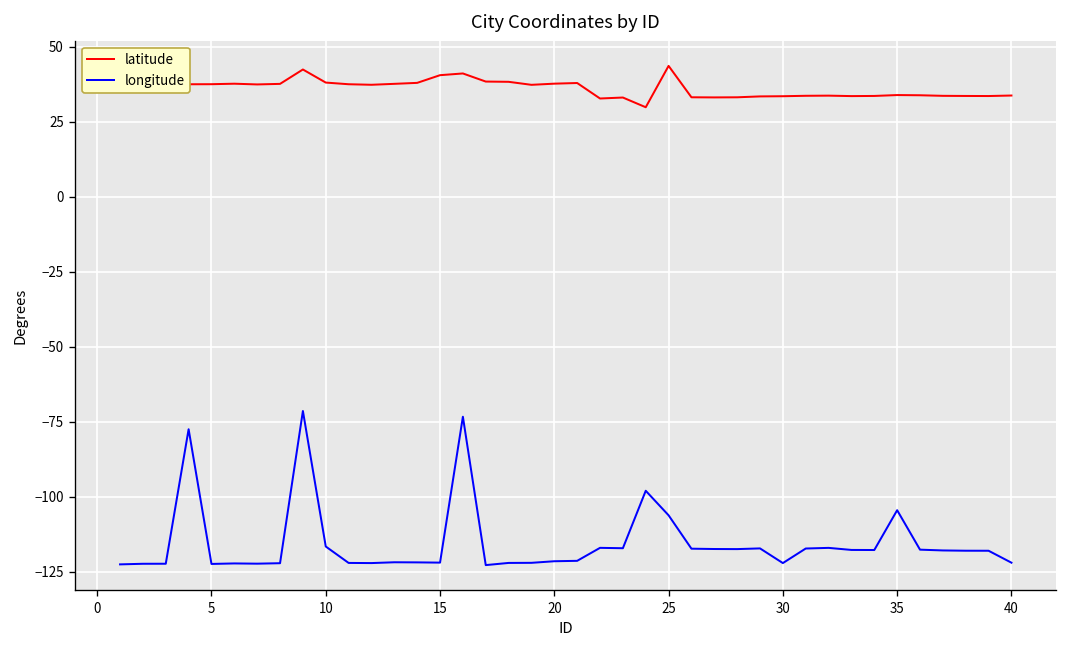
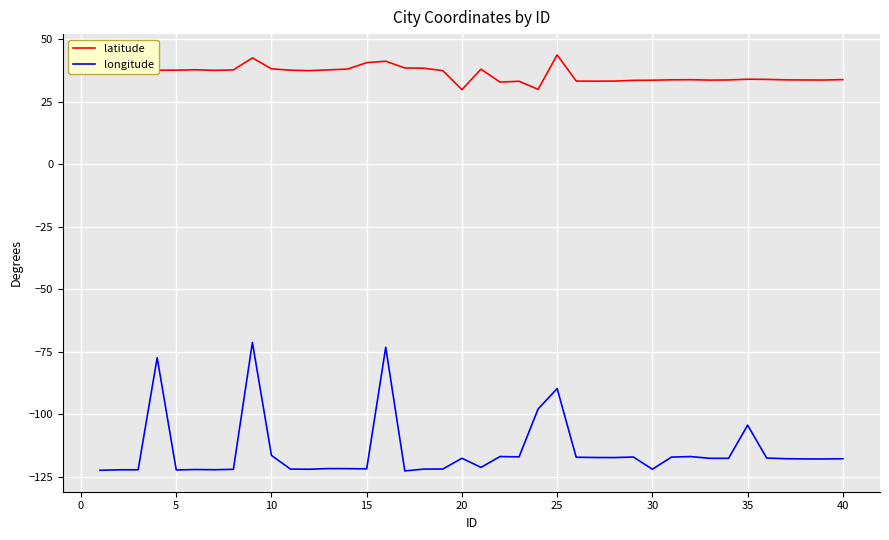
latitude, 20: 38 -> 30
longitude, 20: -121 -> -118
longitude, 25: -106 -> -90
longitude, 40: -122 -> -118
